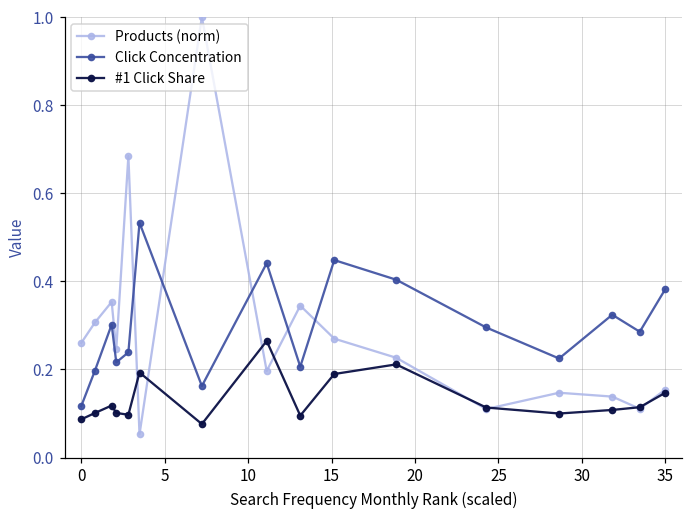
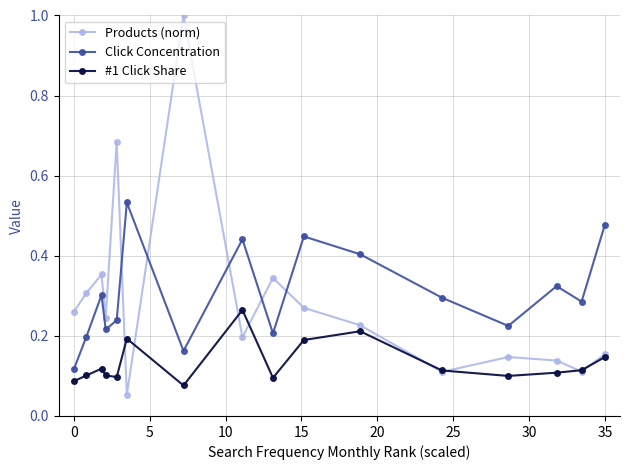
Click Concentration, 35: 0.38 -> 0.48
